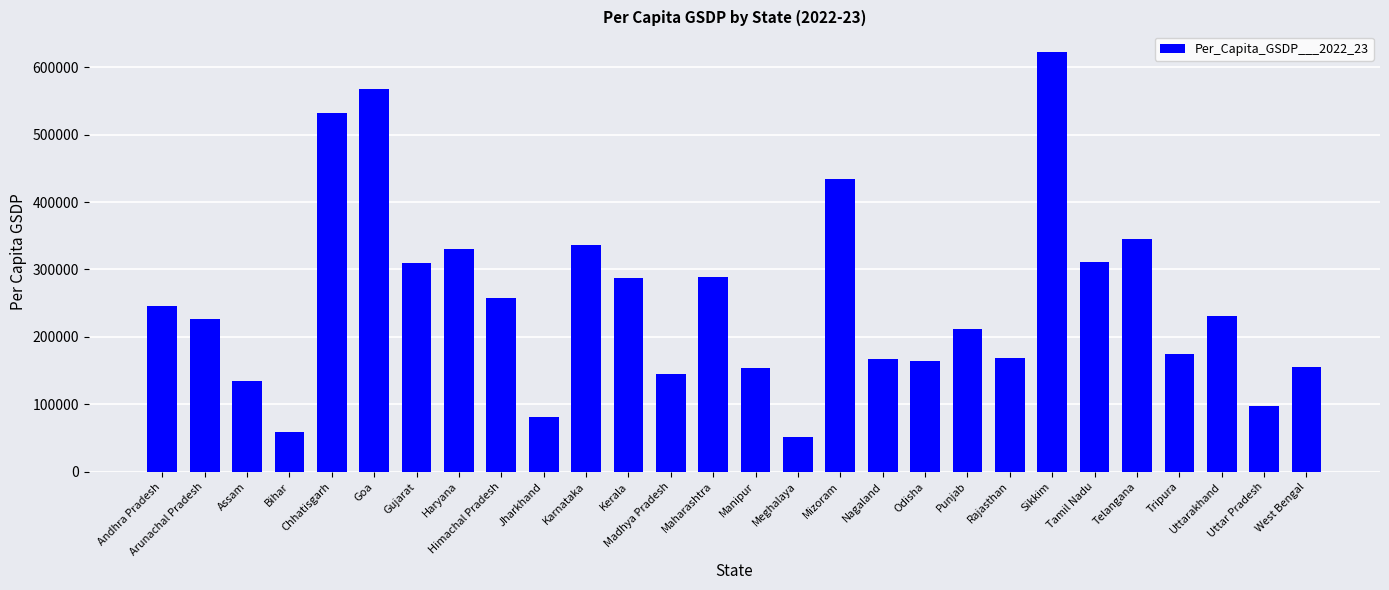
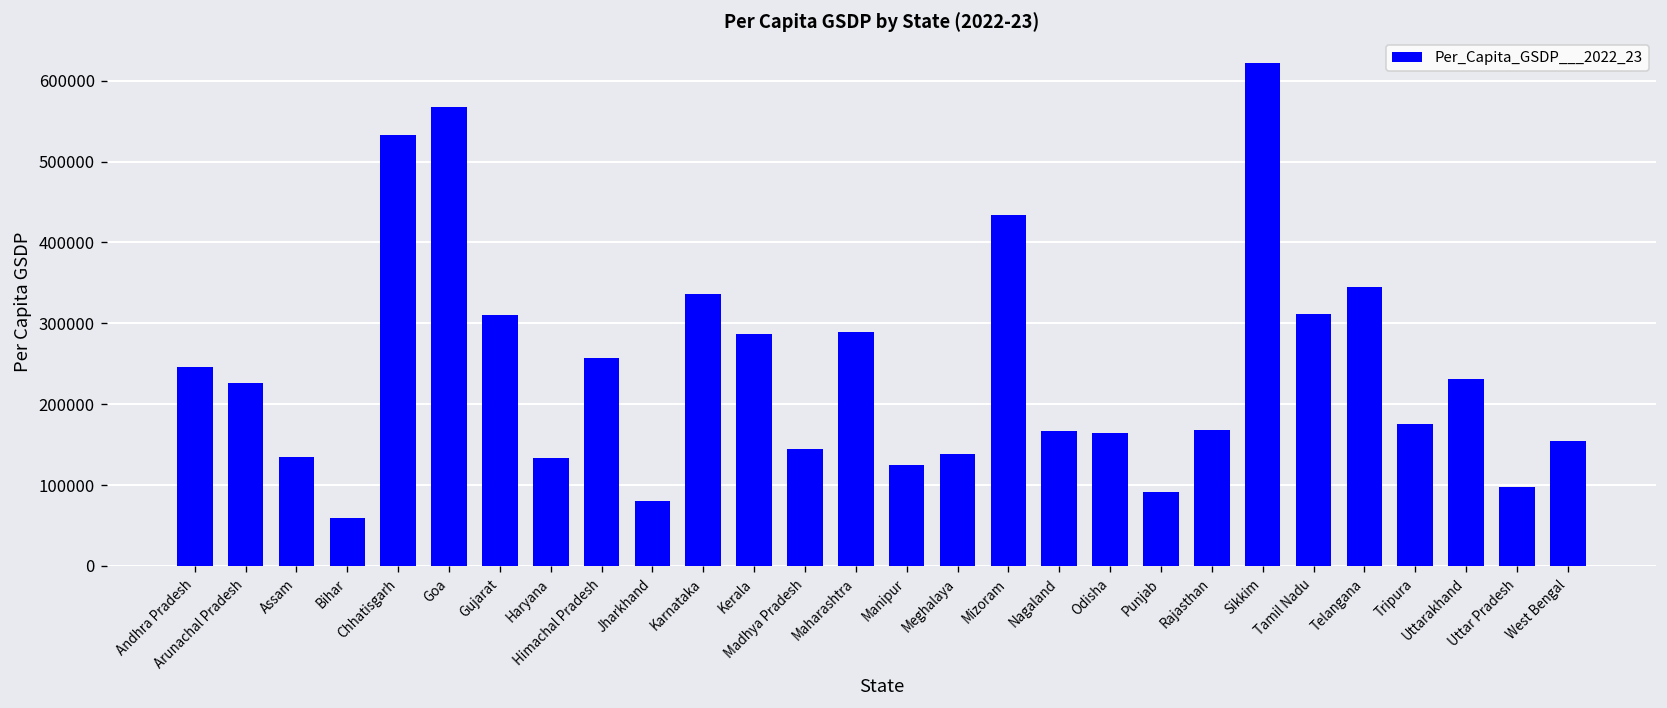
Haryana: 330000 -> 130000
Manipur: 150000 -> 130000
Meghalaya: 50000 -> 140000
Punjab: 210000 -> 90000
